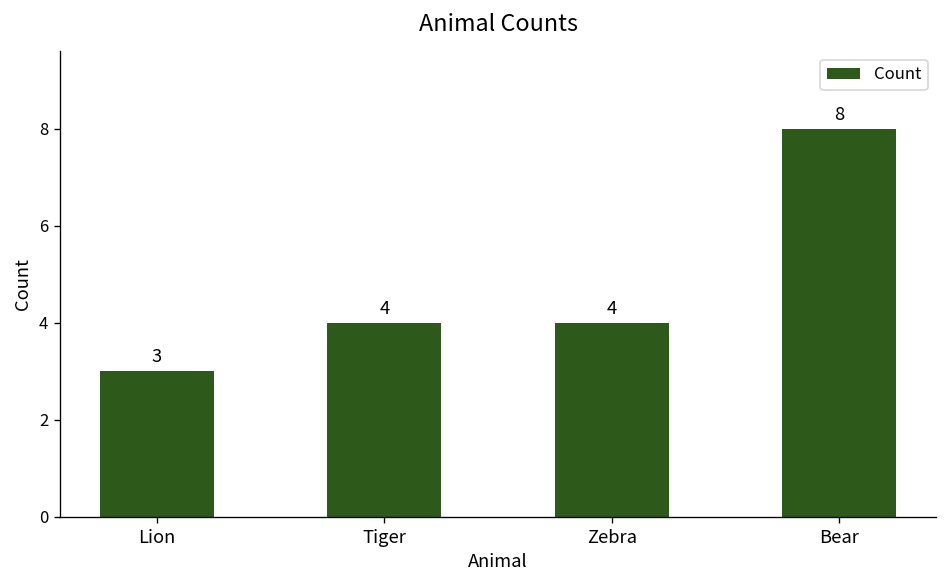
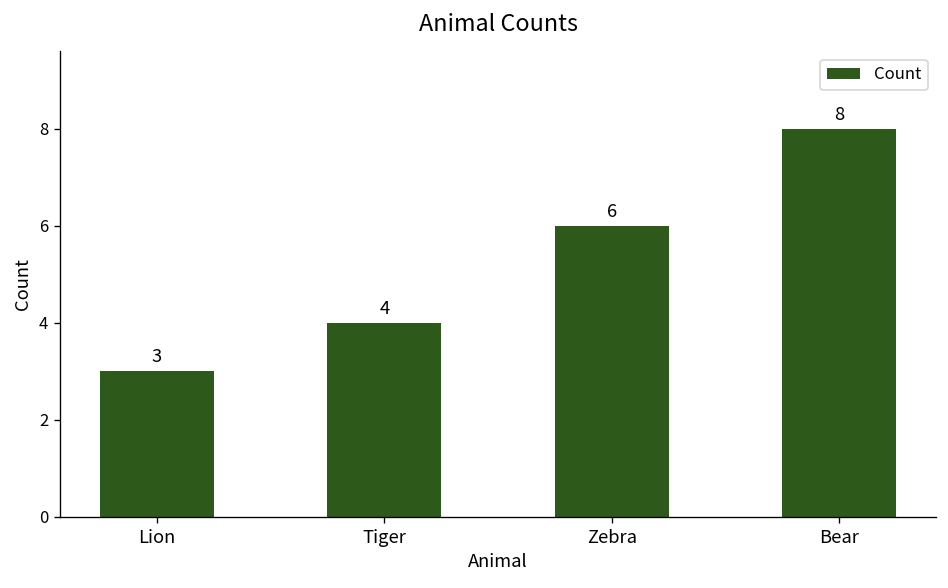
Zebra: 4 -> 6
